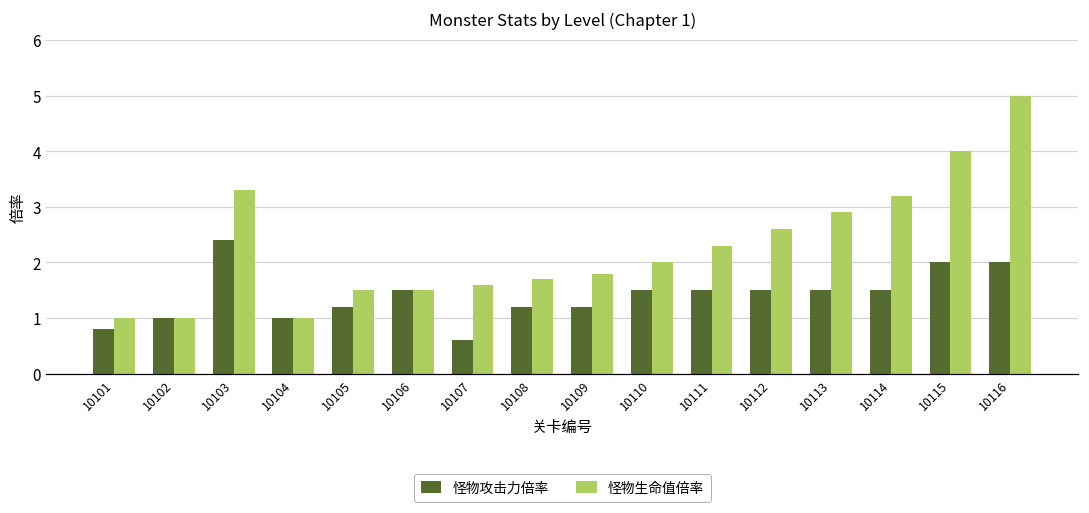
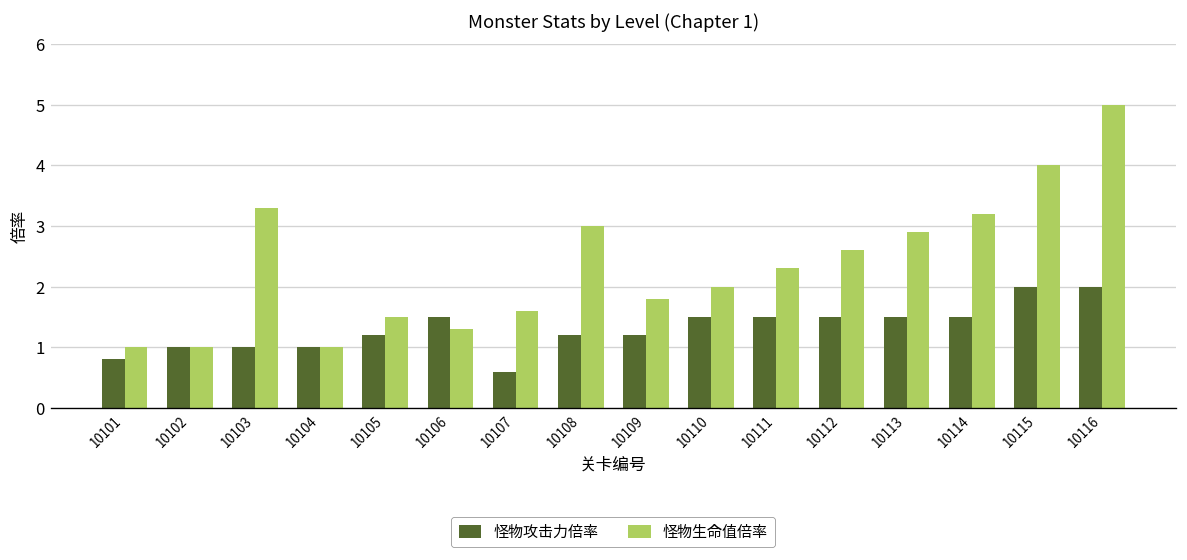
怪物攻击力倍率, 10103: 2.4 -> 1.0
怪物生命值倍率, 10106: 1.5 -> 1.3
怪物生命值倍率, 10108: 1.7 -> 3.0
